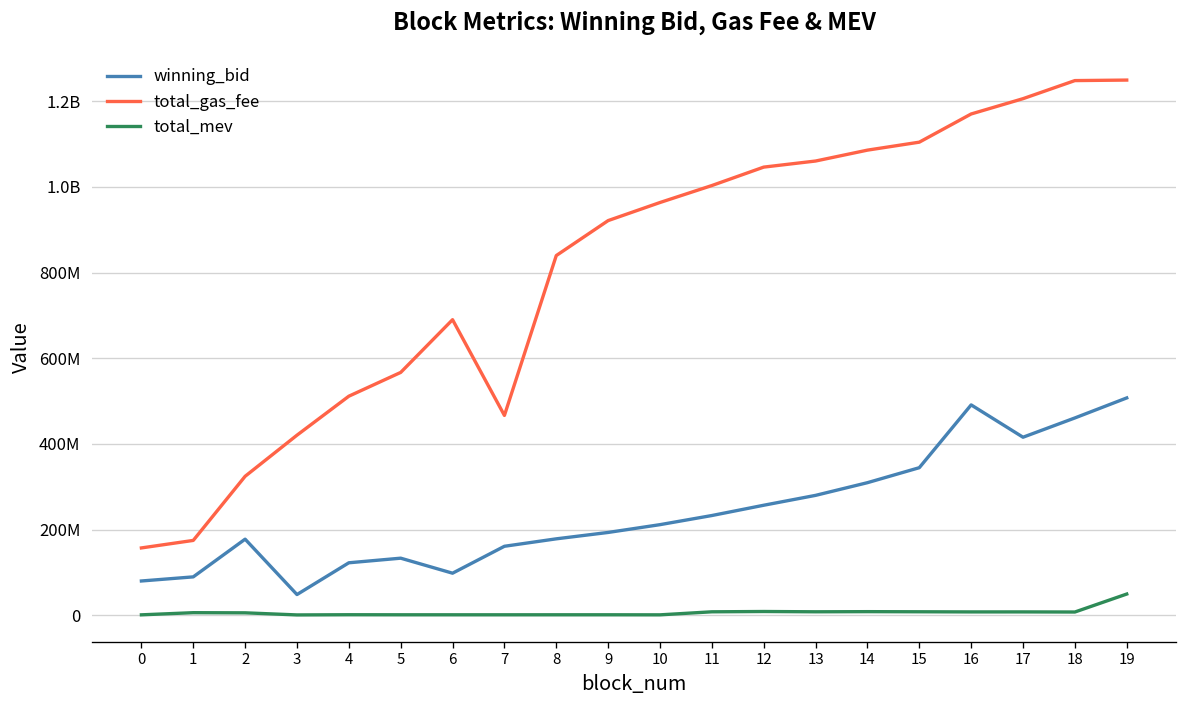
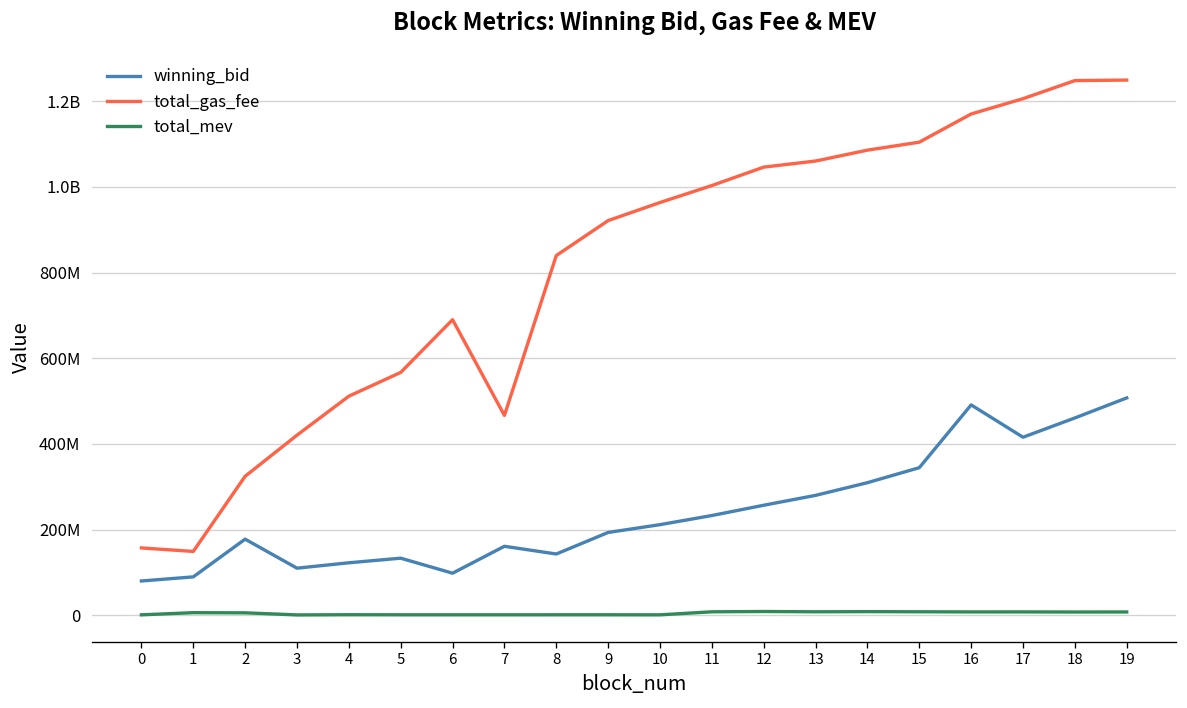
total_gas_fee, 1: 170000000 -> 150000000
winning_bid, 3: 50000000 -> 110000000
winning_bid, 8: 180000000 -> 140000000
total_mev, 19: 50000000 -> 10000000
